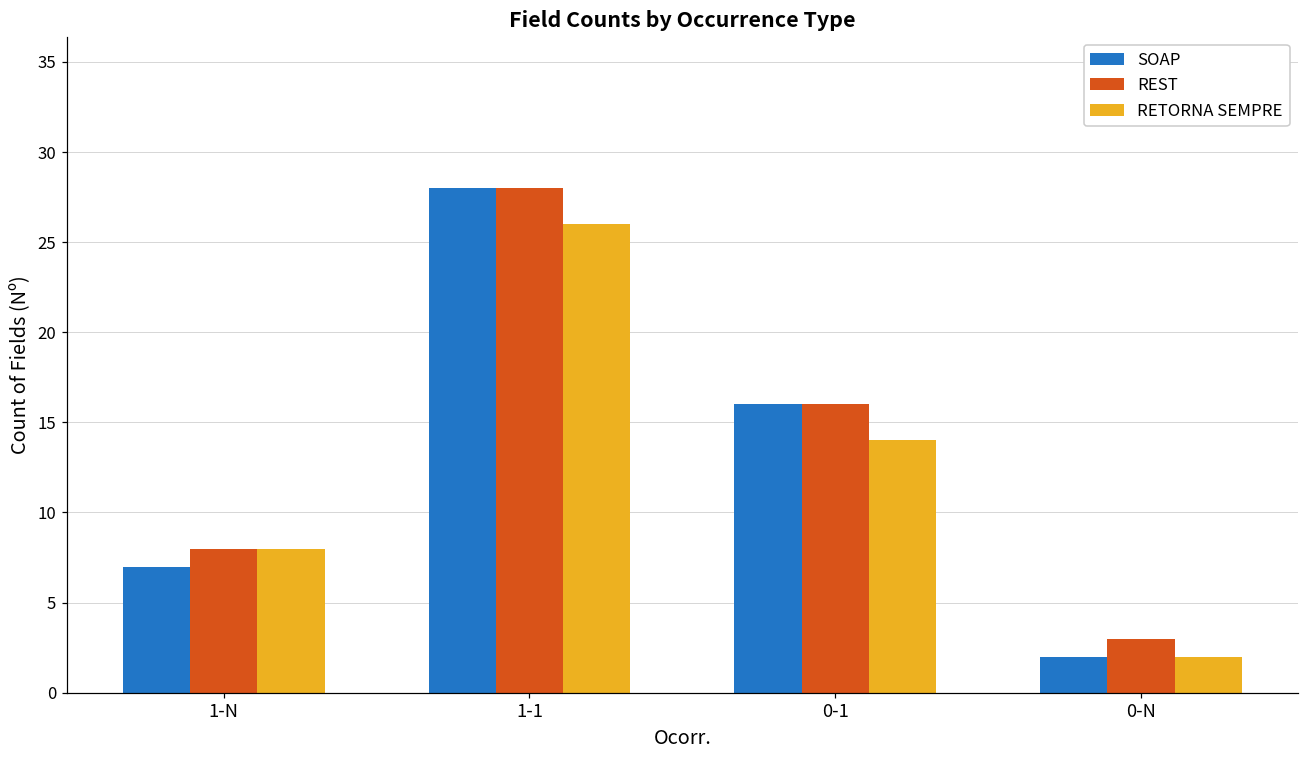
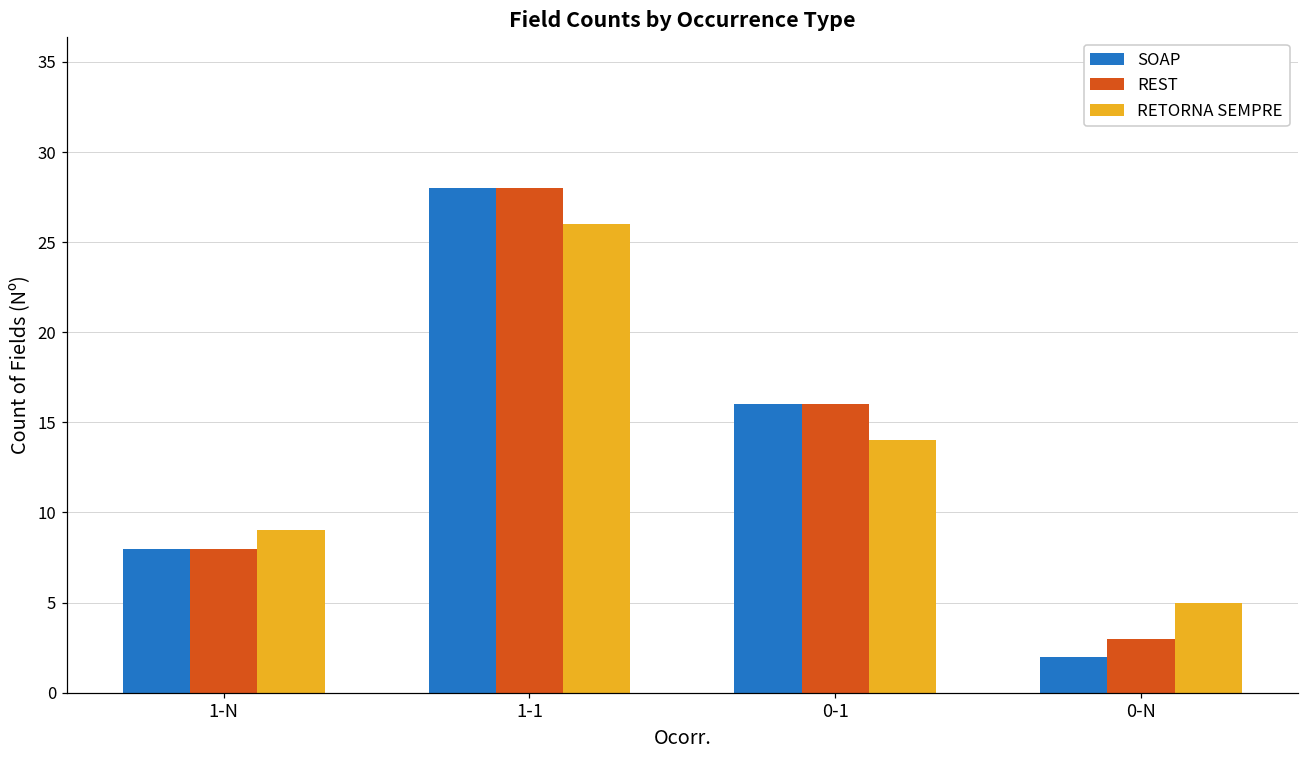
SOAP, 1-N: 7 -> 8
RETORNA SEMPRE, 1-N: 8 -> 9
RETORNA SEMPRE, 0-N: 2 -> 5
